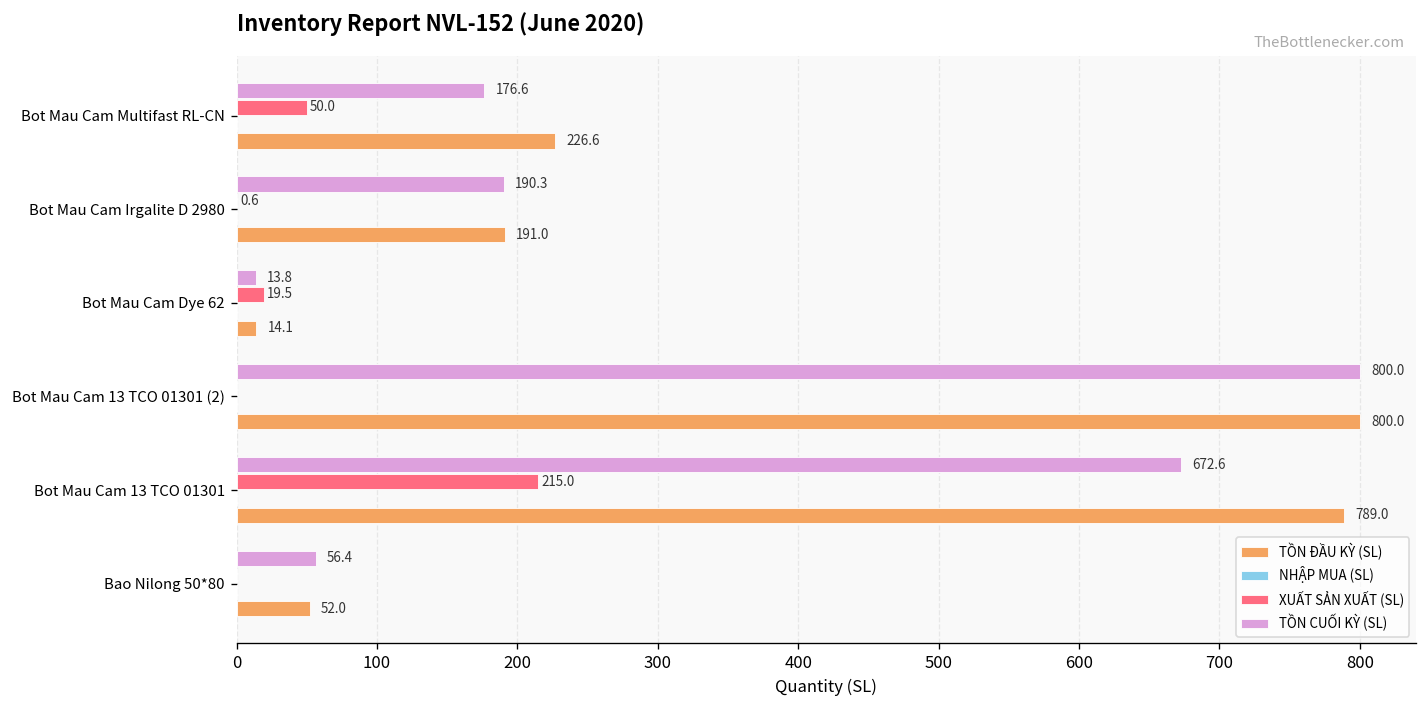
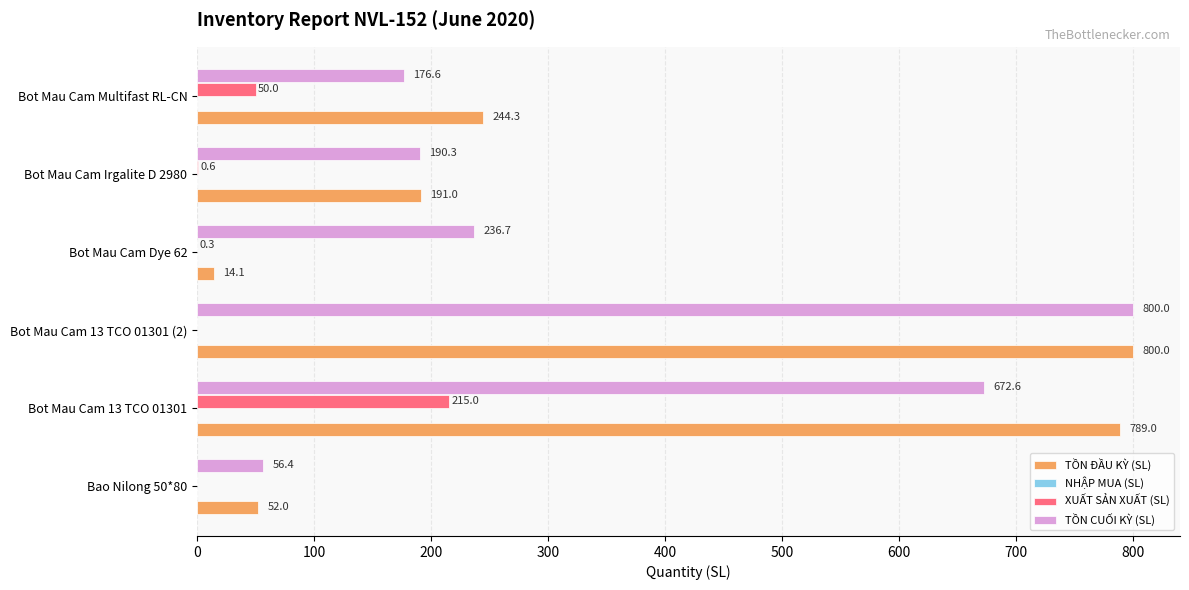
TỒN ĐẦU KỲ (SL), Bot Mau Cam Multifast RL-CN: 226.6 -> 244.3
TỒN CUỐI KỲ (SL), Bot Mau Cam Dye 62: 13.8 -> 236.7
XUẤT SẢN XUẤT (SL), Bot Mau Cam Dye 62: 19.5 -> 0.3
